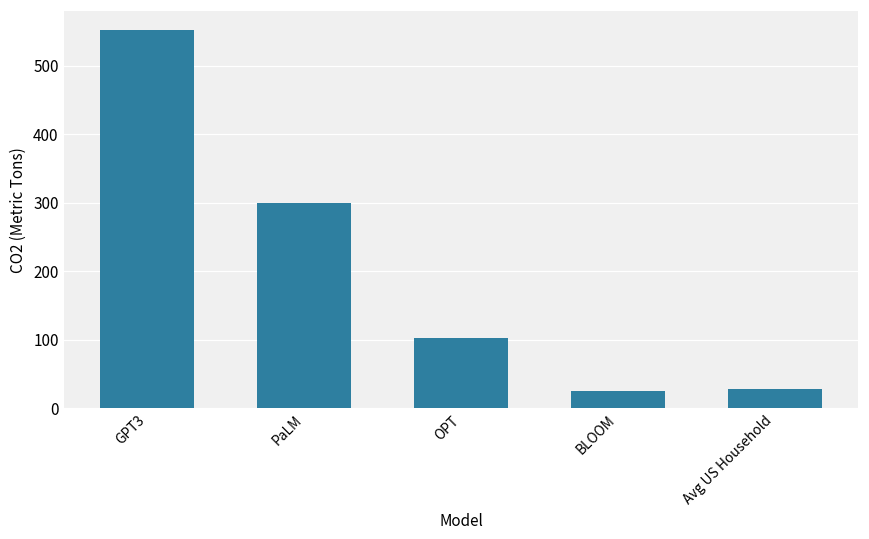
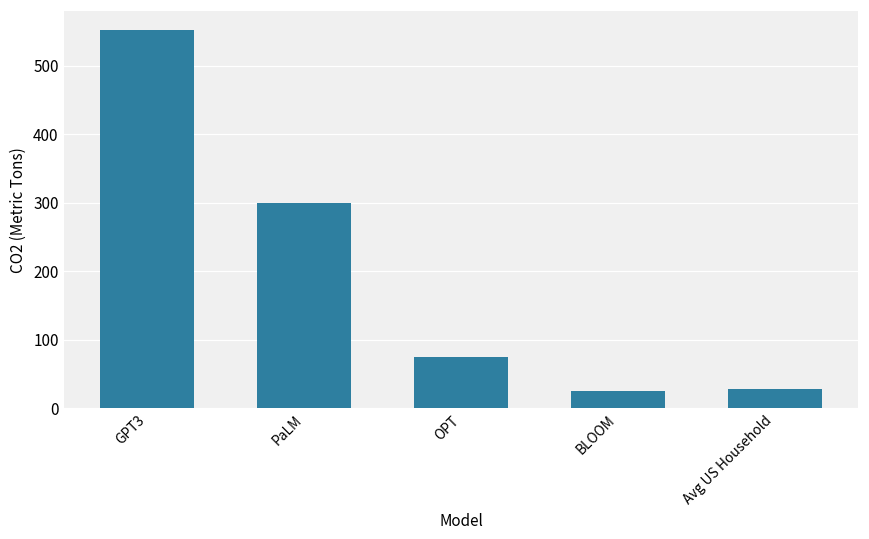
OPT: 100 -> 80
